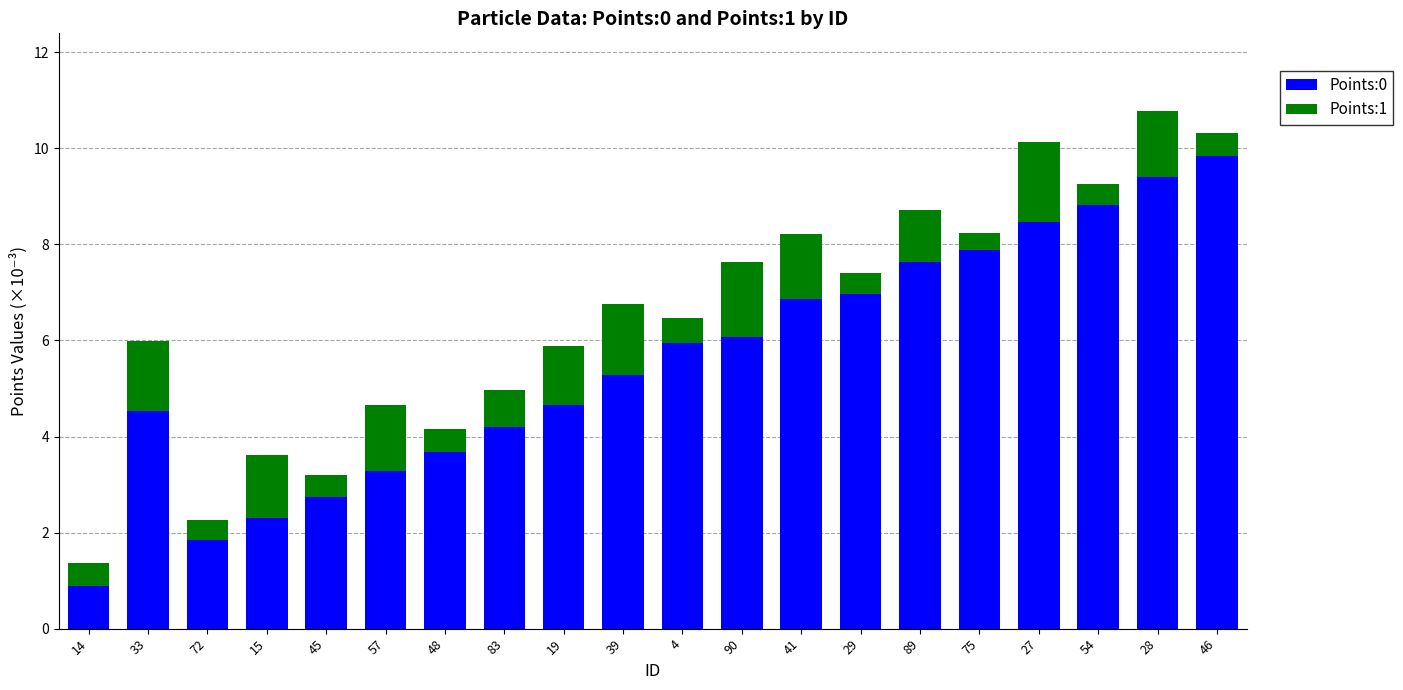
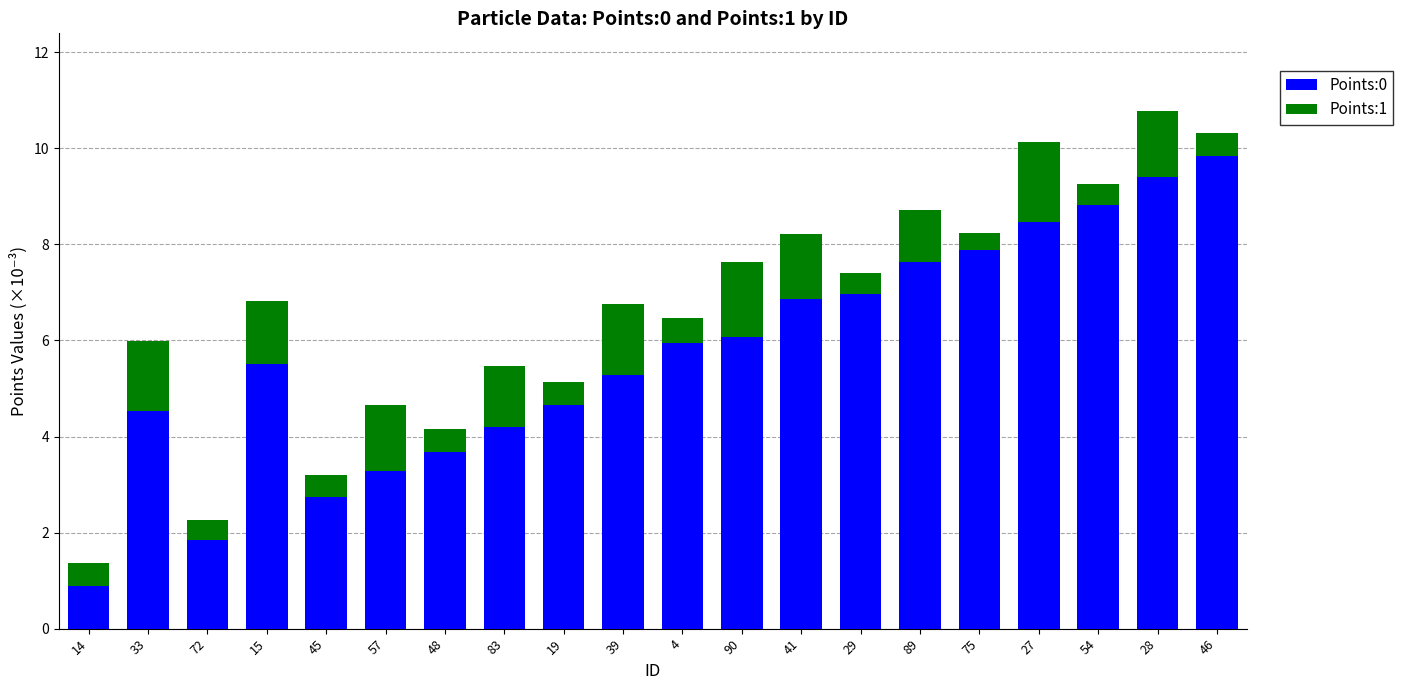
Points:0, 15: 2.3 -> 5.5
Points:1, 83: 0.8 -> 1.3
Points:1, 19: 1.2 -> 0.5
